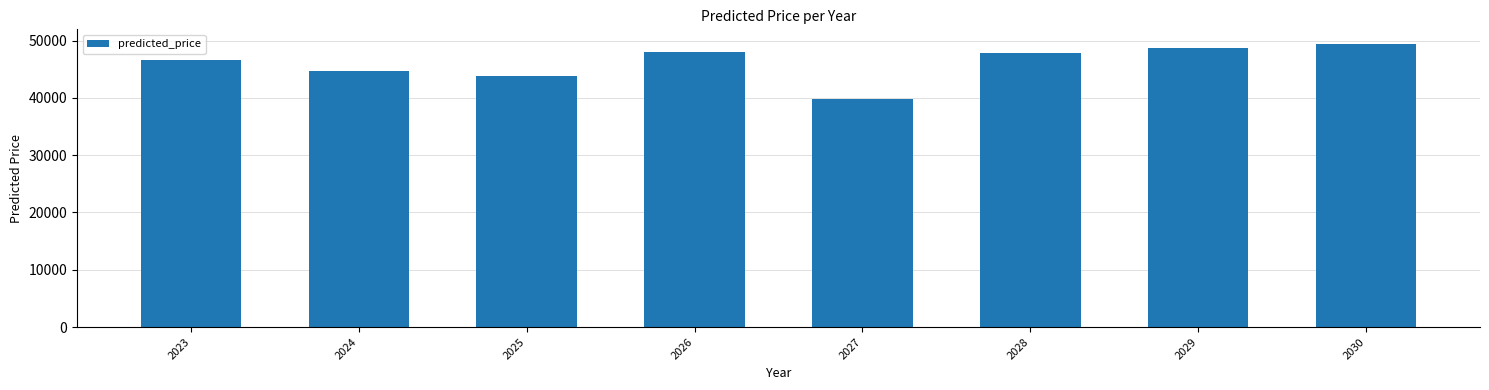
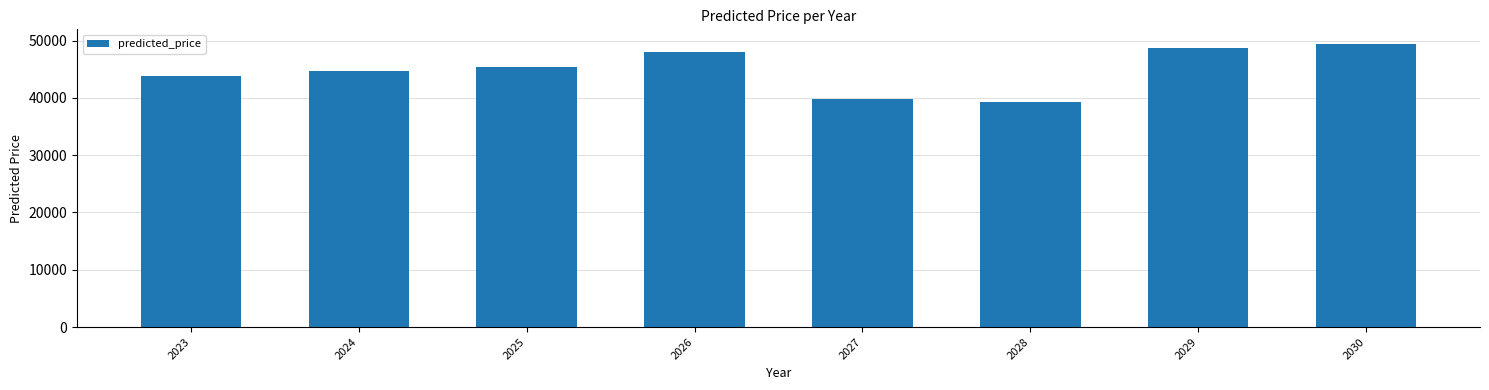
2023: 47000 -> 44000
2025: 44000 -> 45000
2028: 48000 -> 39000
